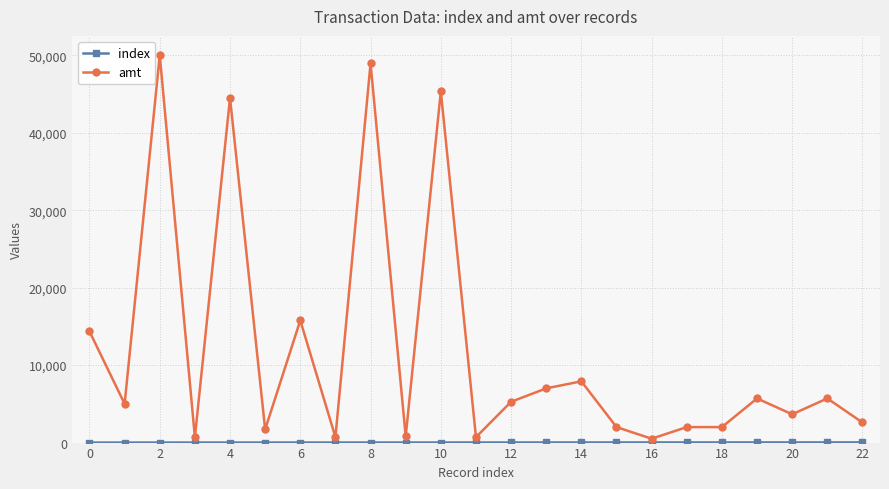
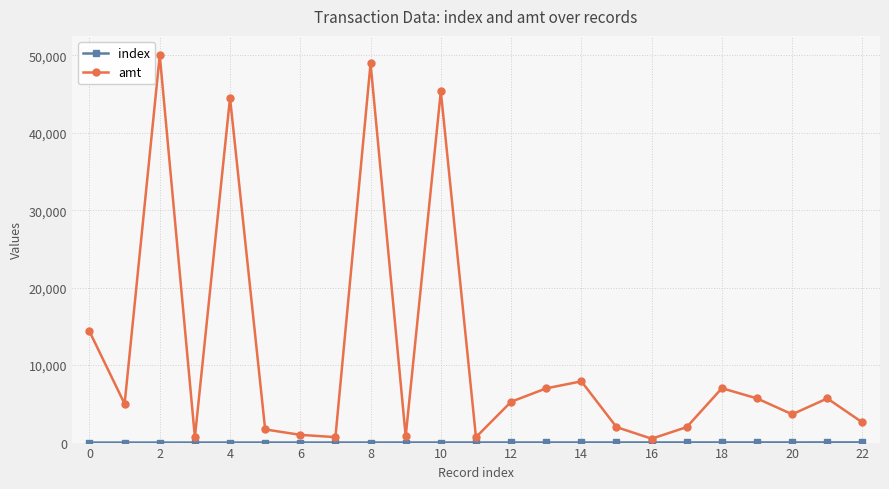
amt, 6: 16,000 -> 1,000
amt, 18: 2,000 -> 7,000
